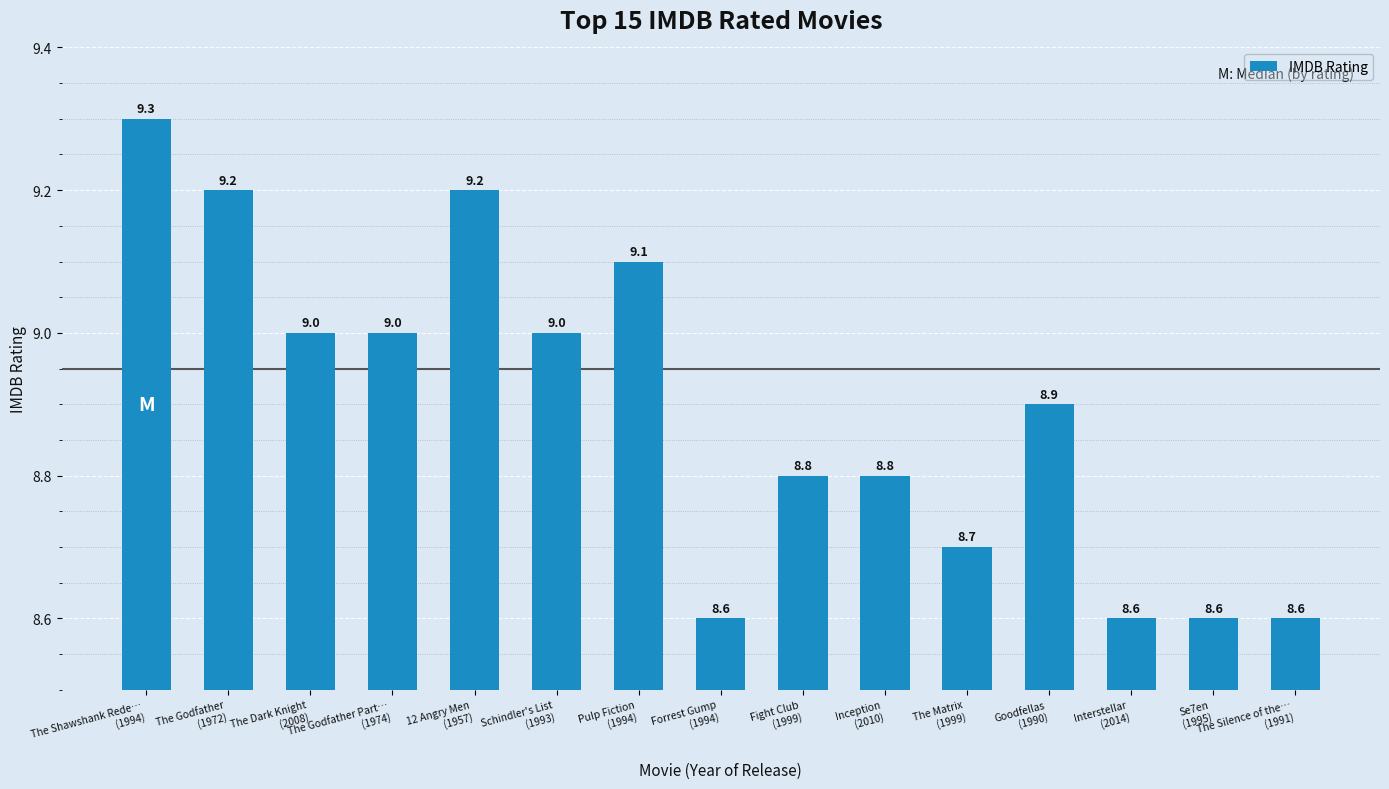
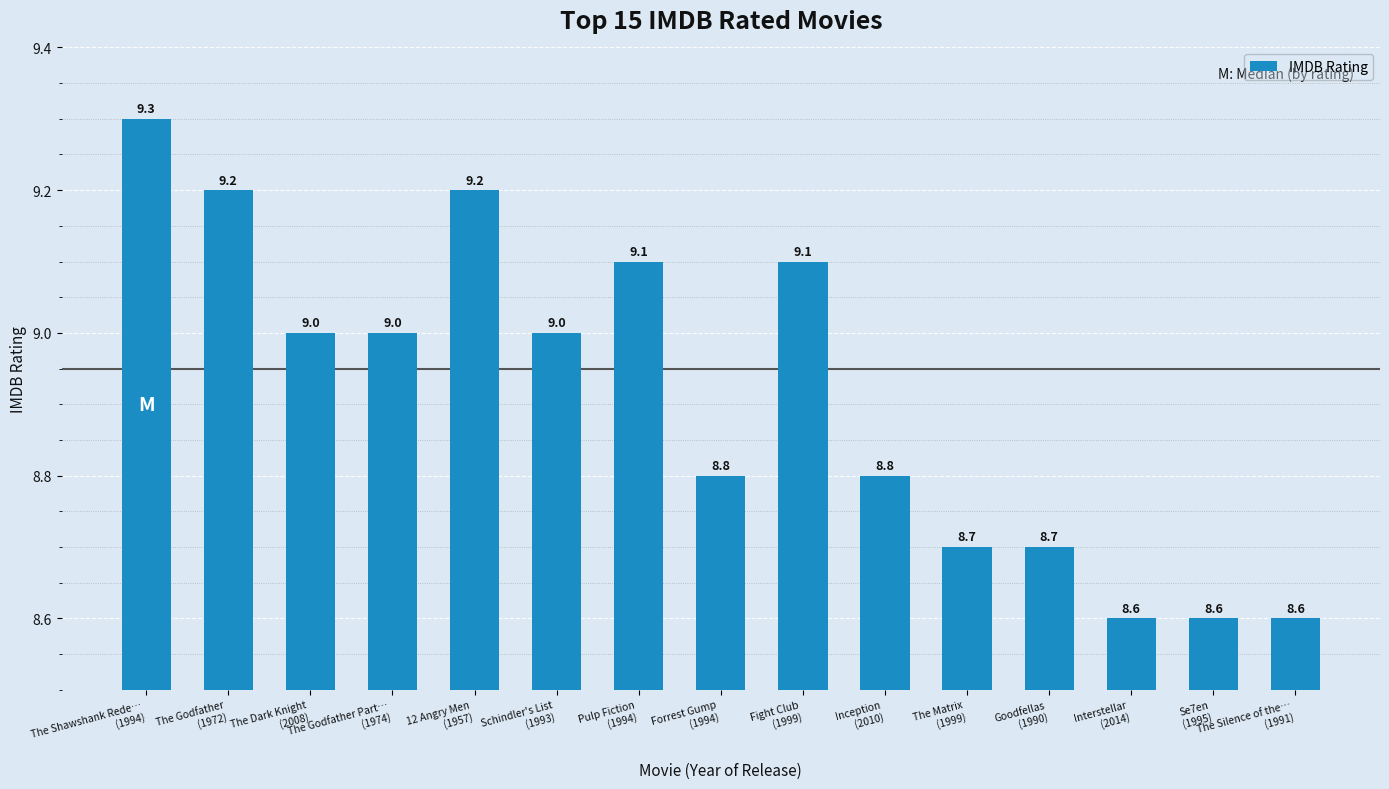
Forrest Gump (1994): 8.6 -> 8.8
Fight Club (1999): 8.8 -> 9.1
Goodfellas (1990): 8.9 -> 8.7
